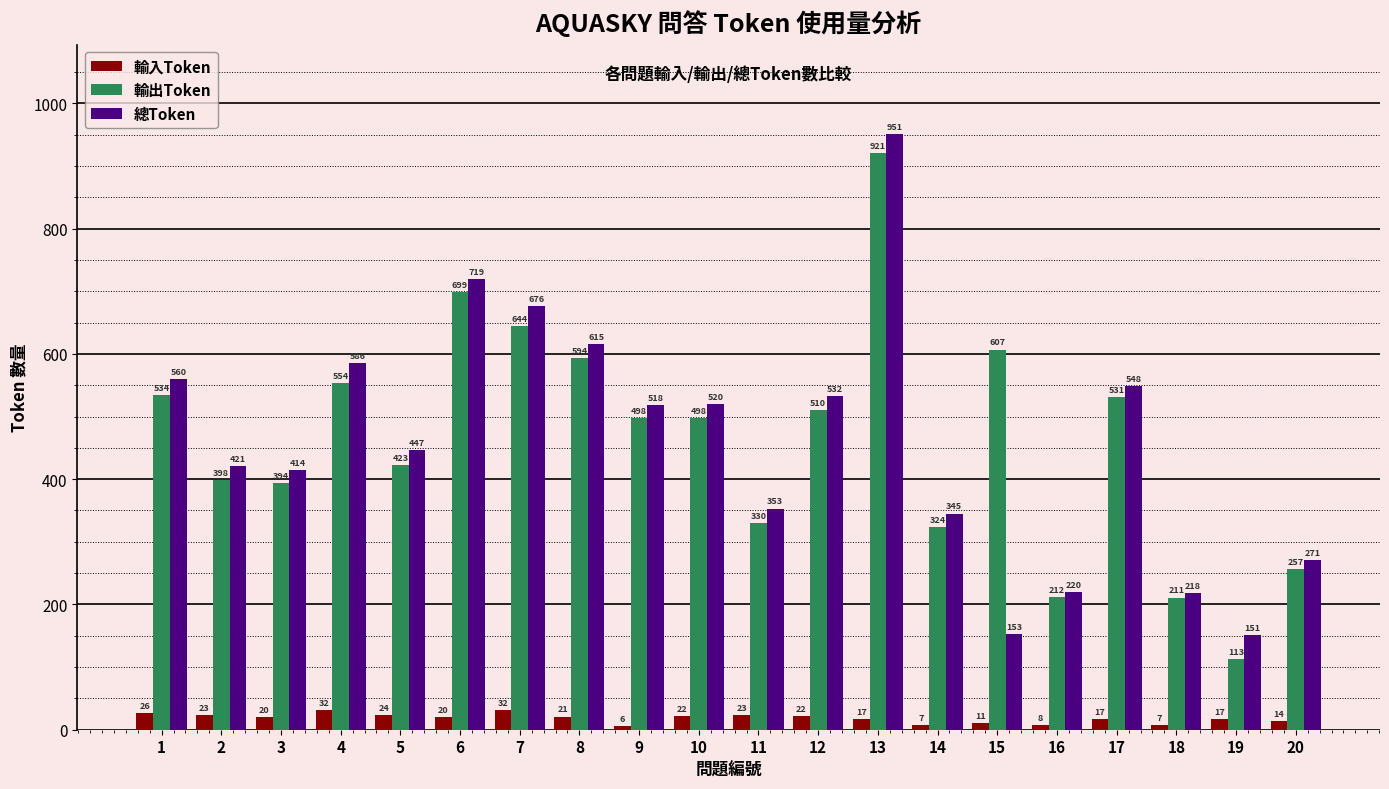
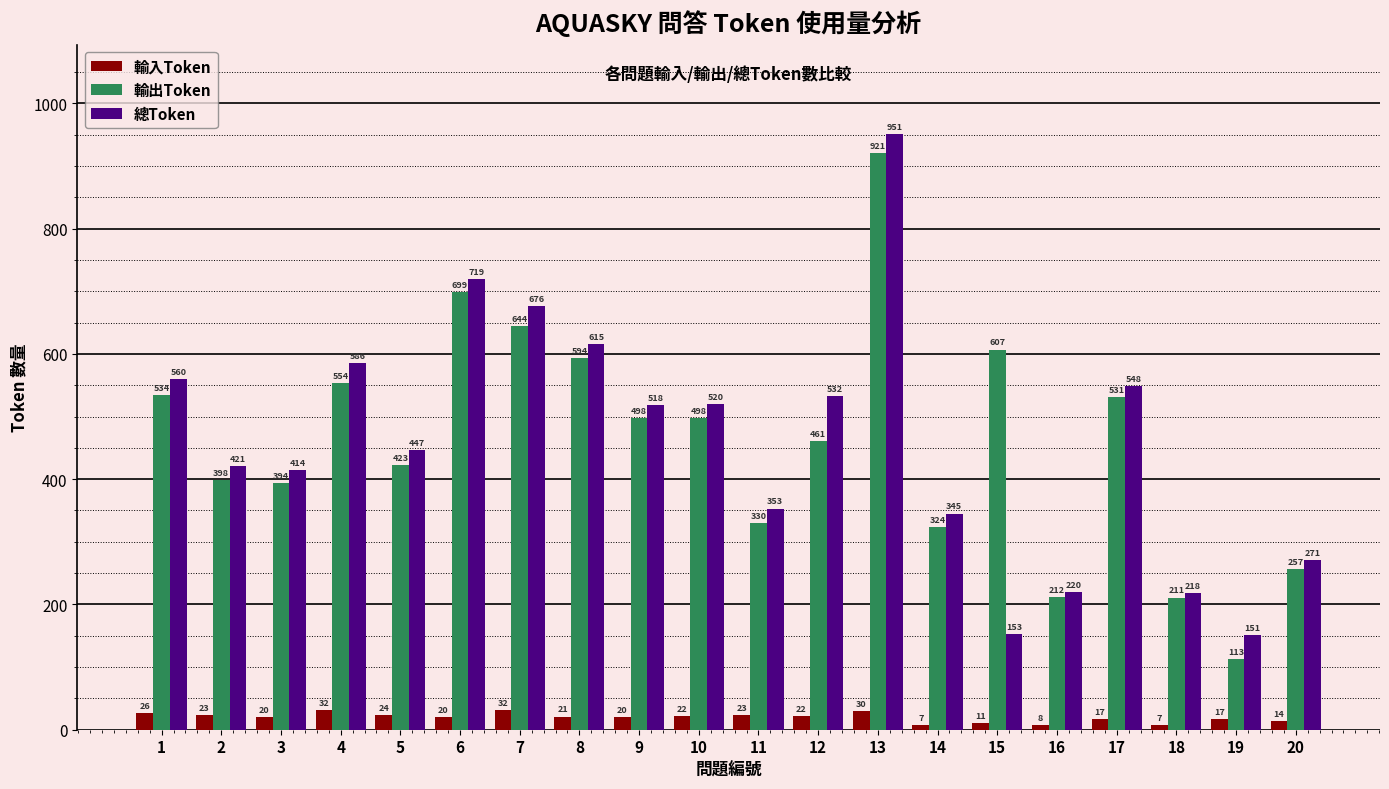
輸入Token, 9: 6 -> 20
輸出Token, 12: 510 -> 461
輸入Token, 13: 17 -> 30
